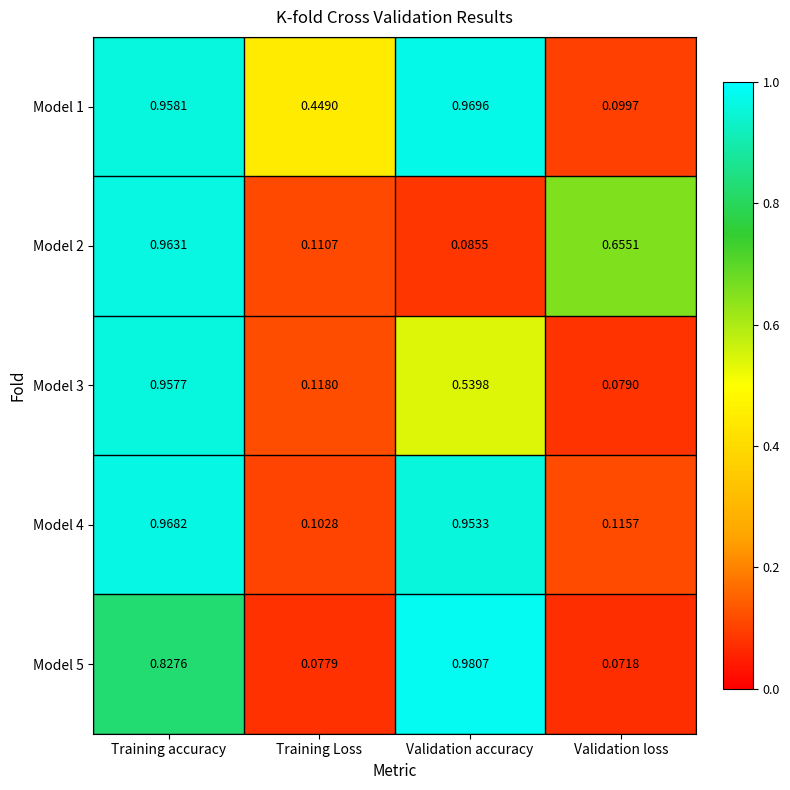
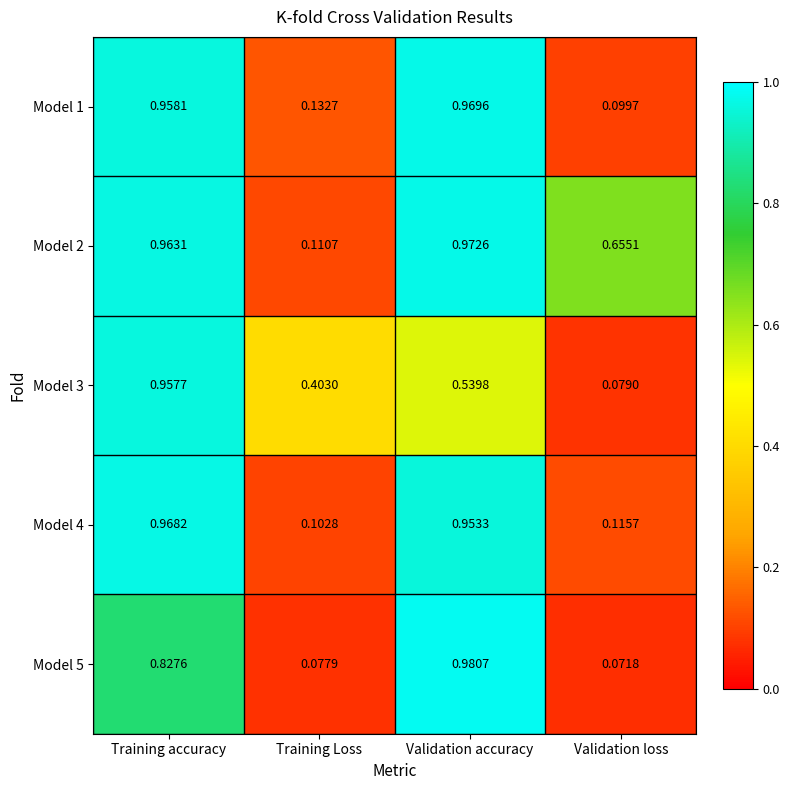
Model 1, Training Loss: 0.4490 -> 0.1327
Model 2, Validation accuracy: 0.0855 -> 0.9726
Model 3, Training Loss: 0.1180 -> 0.4030
